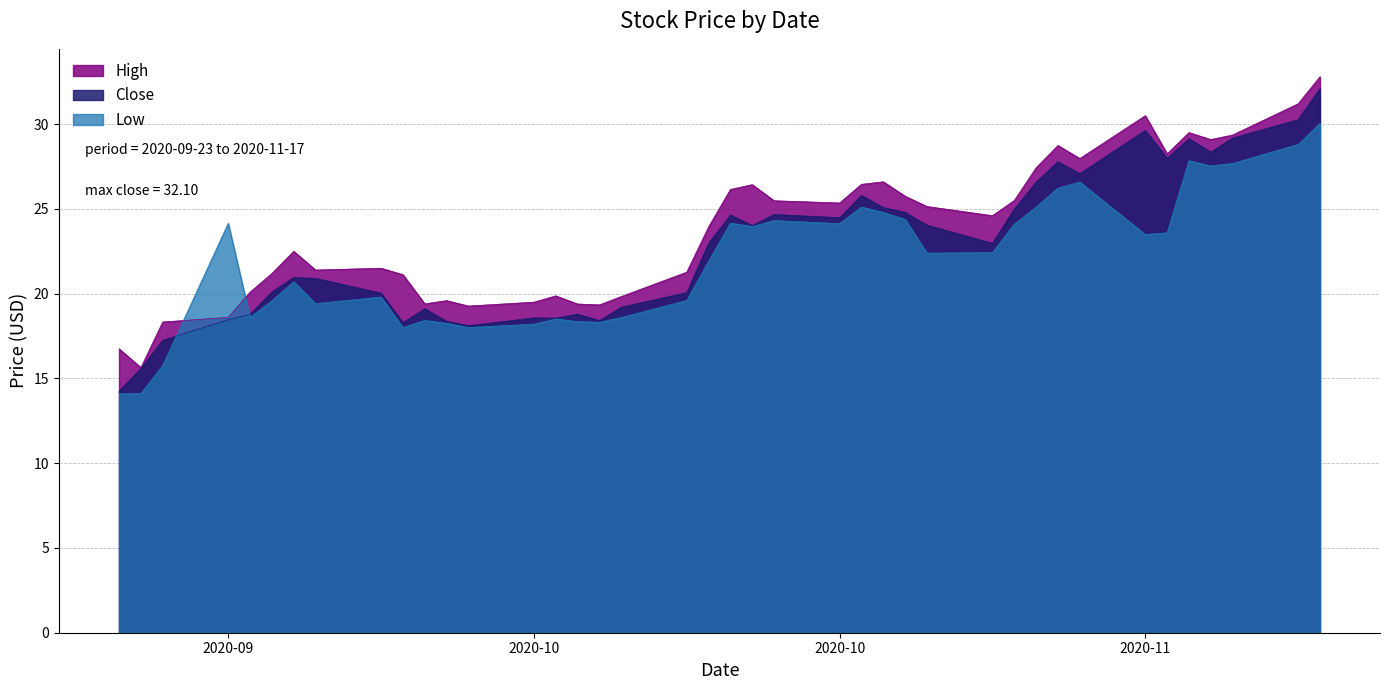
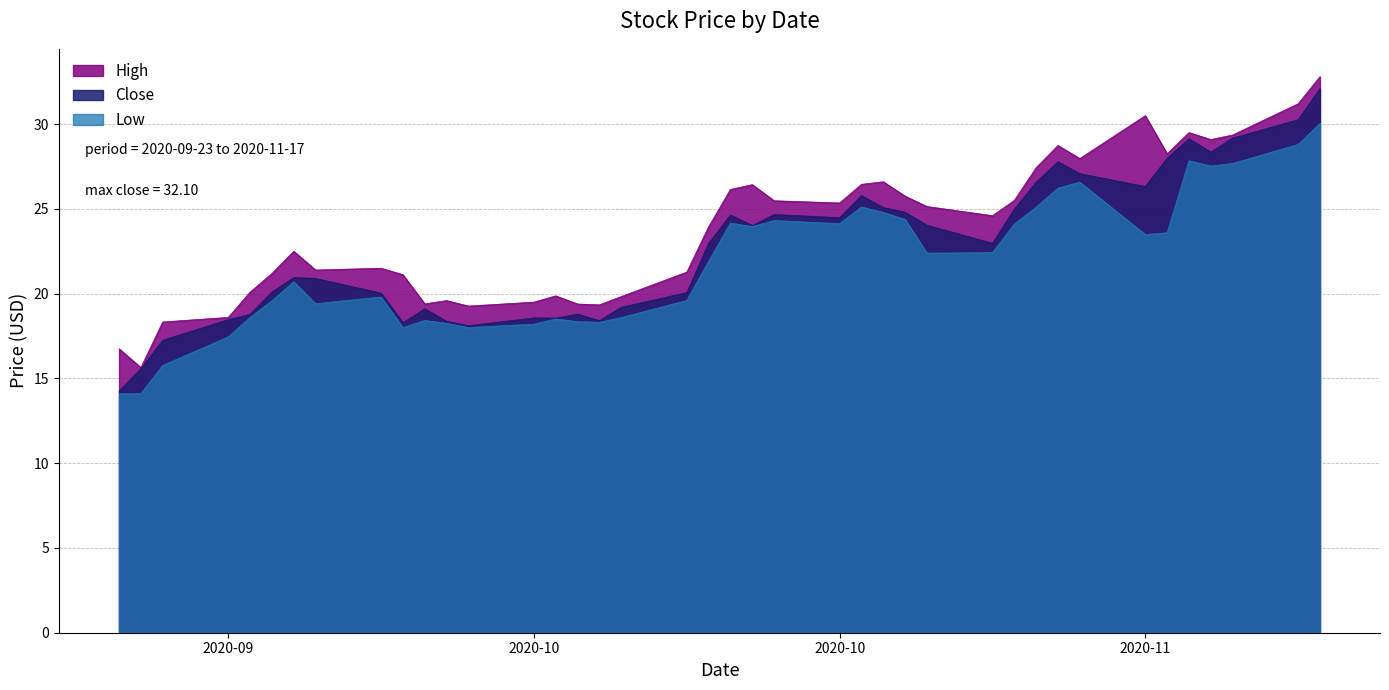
Low, 2020-09: 24.1 -> 17.5
Close, 2020-11: 29.6 -> 26.3
